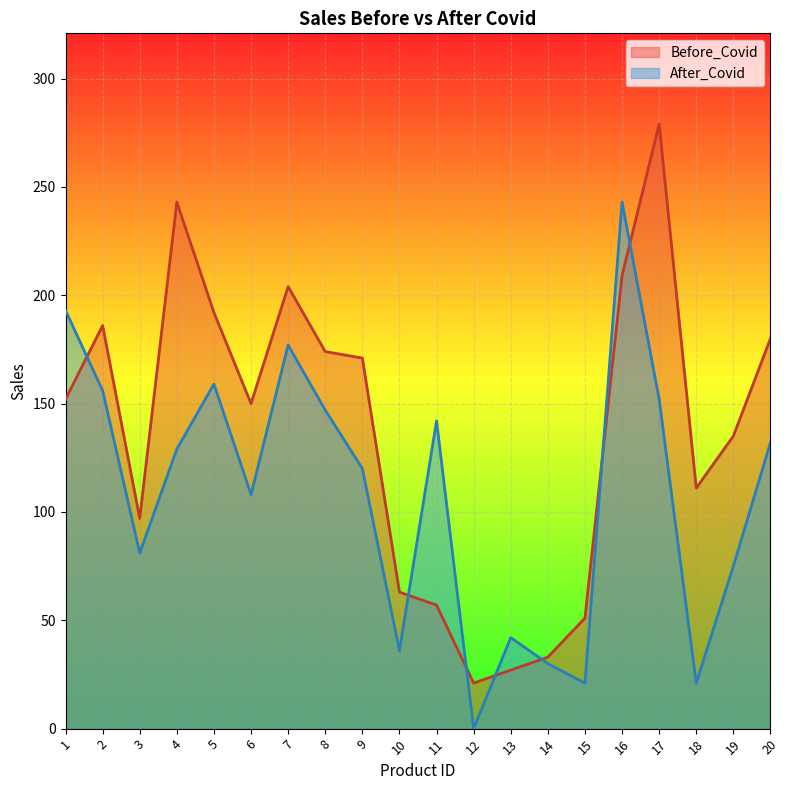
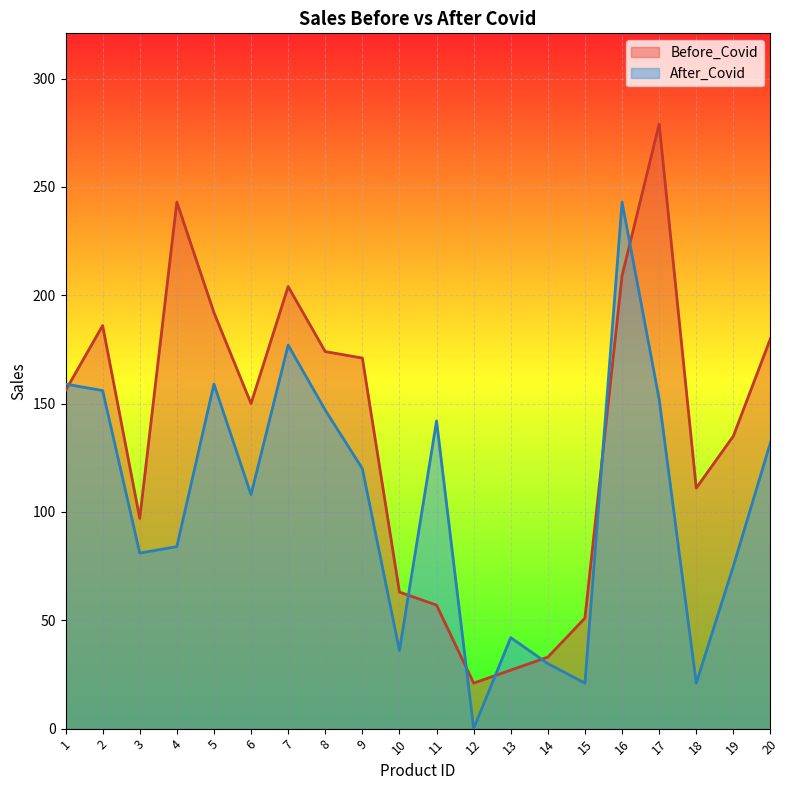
Before_Covid, 1: 152 -> 156
After_Covid, 1: 193 -> 159
After_Covid, 4: 129 -> 84
